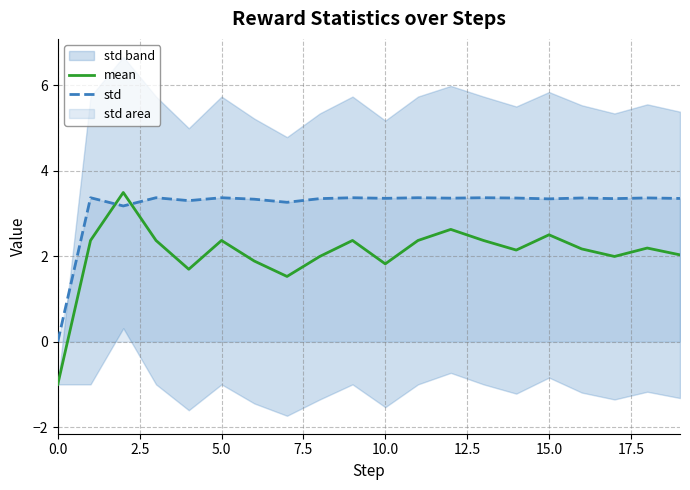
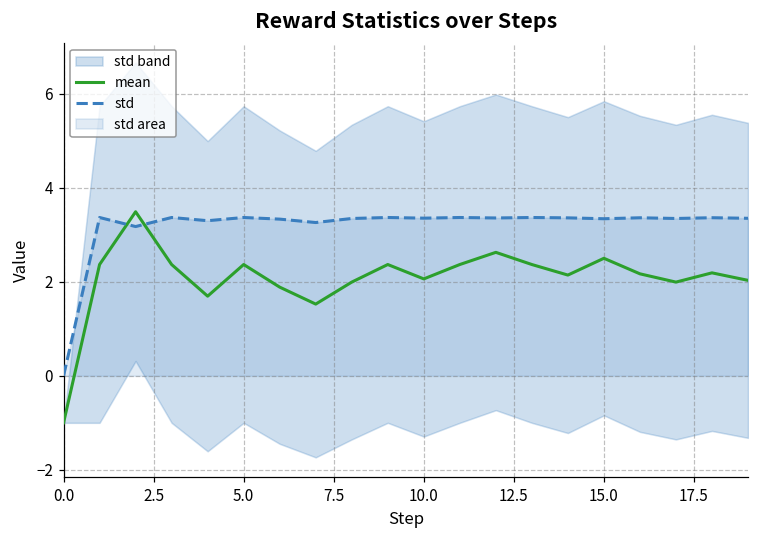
mean, 10.0: 1.8 -> 2.1
